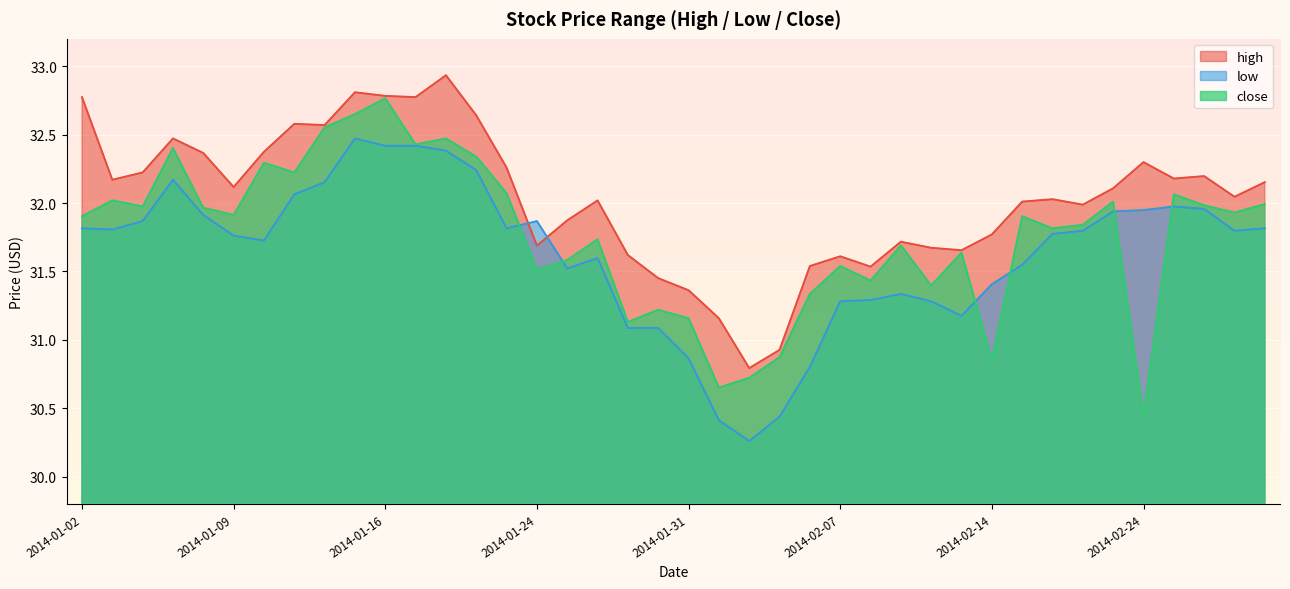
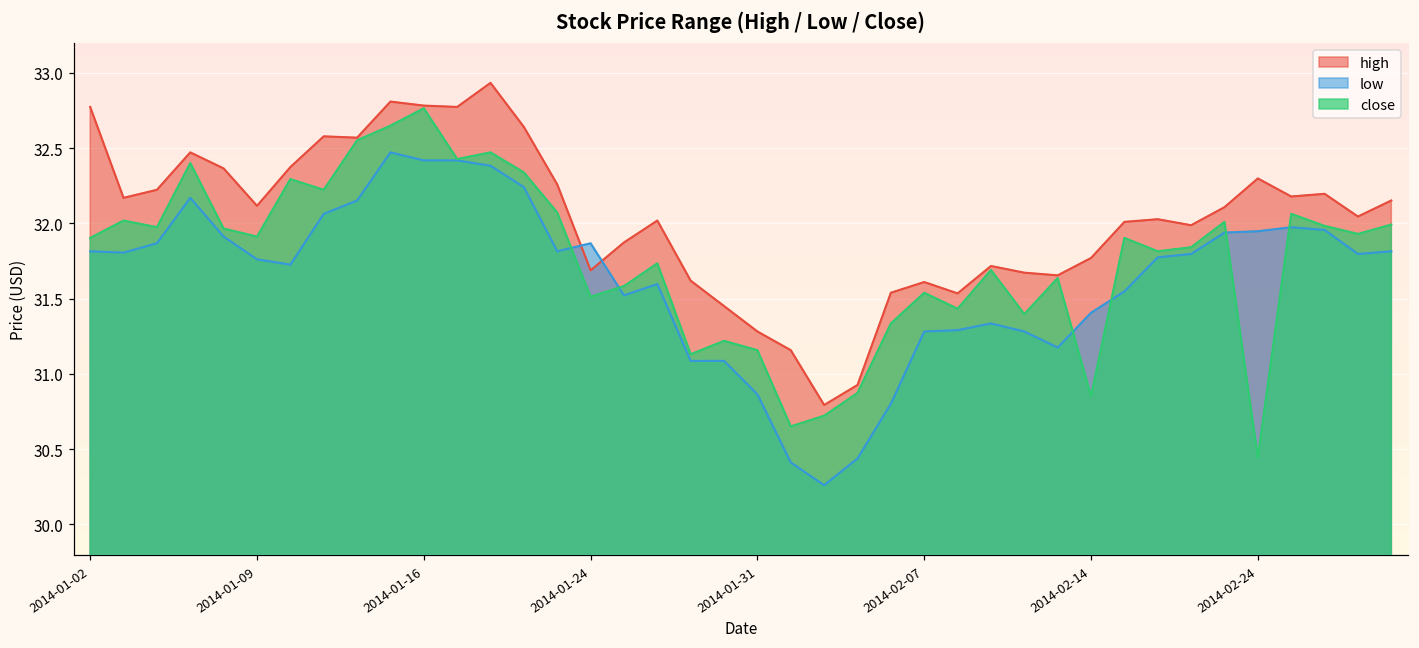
high, 2014-01-31: 31.36 -> 31.28
